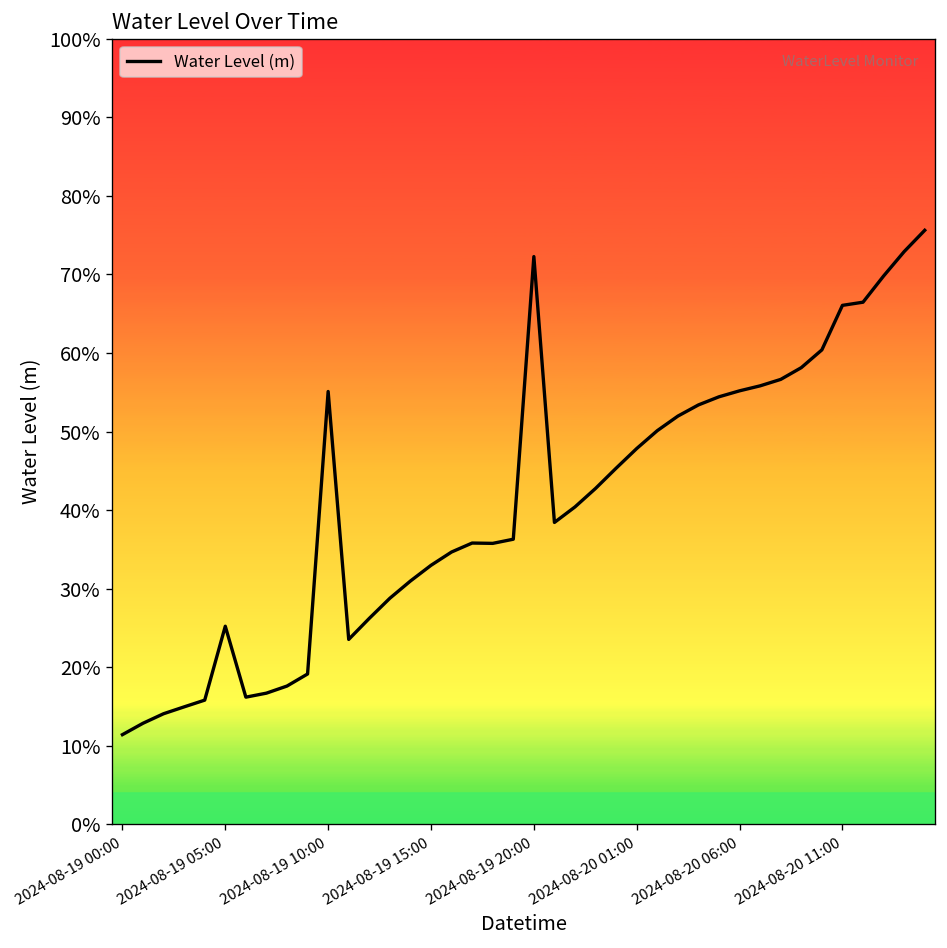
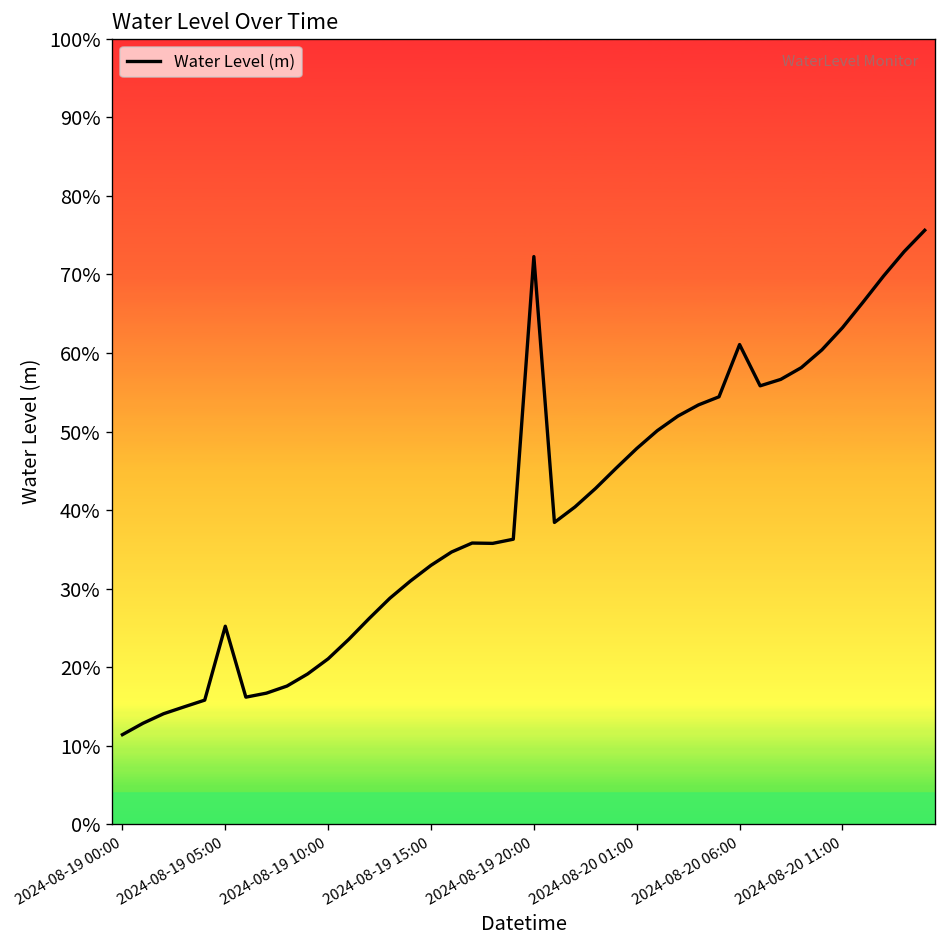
2024-08-19 10:00: 55% -> 21%
2024-08-20 06:00: 55% -> 61%
2024-08-20 11:00: 66% -> 63%
